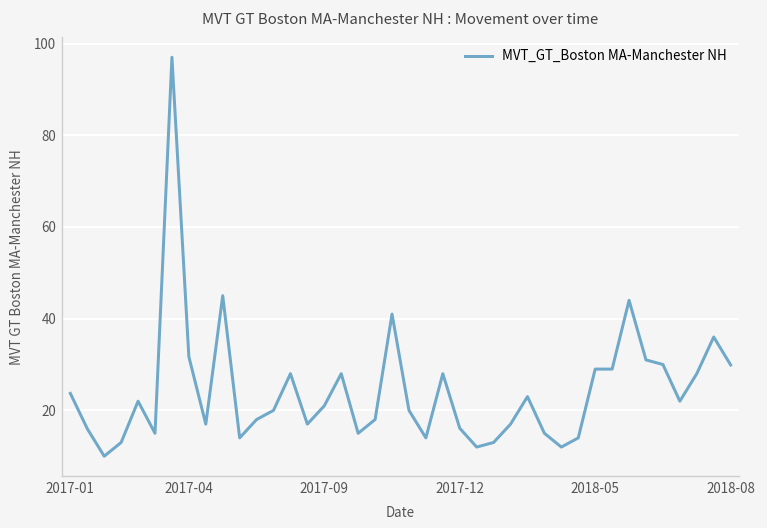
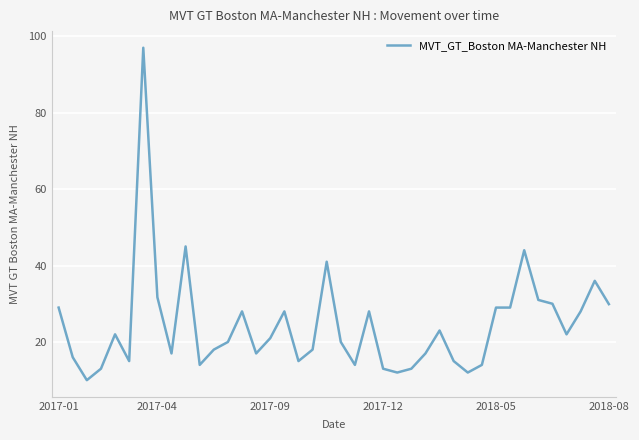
2017-01: 24 -> 29
2017-12: 16 -> 13
